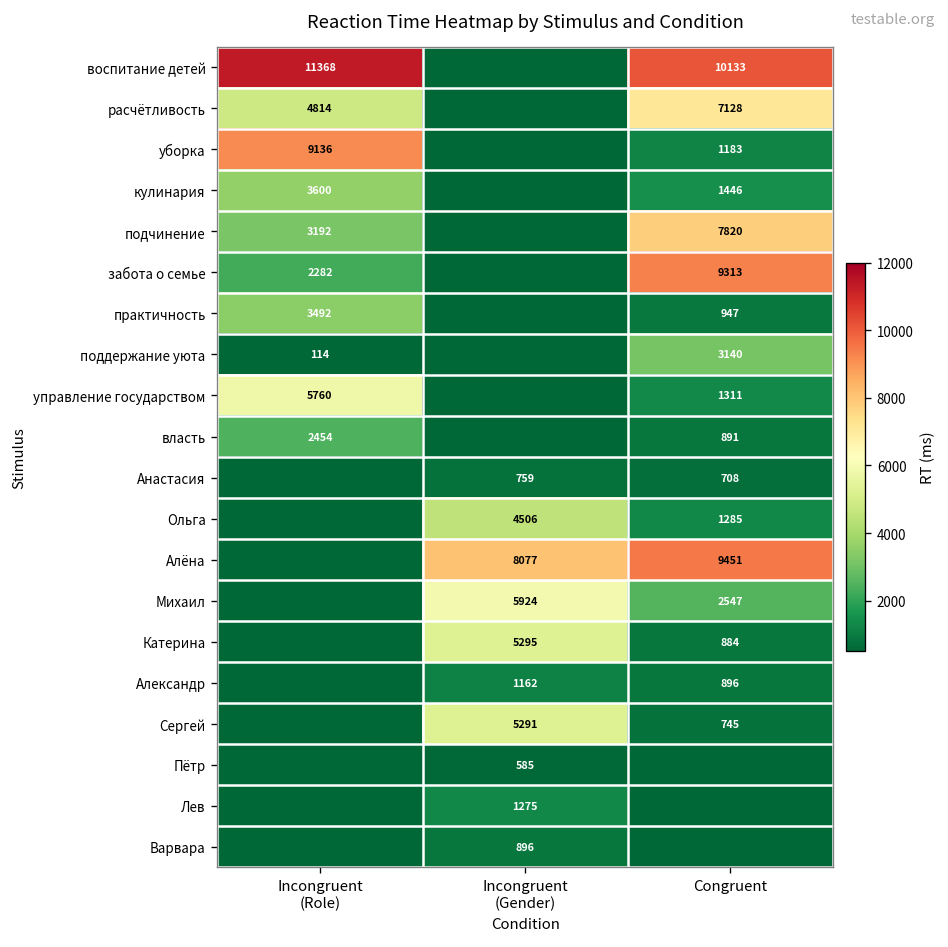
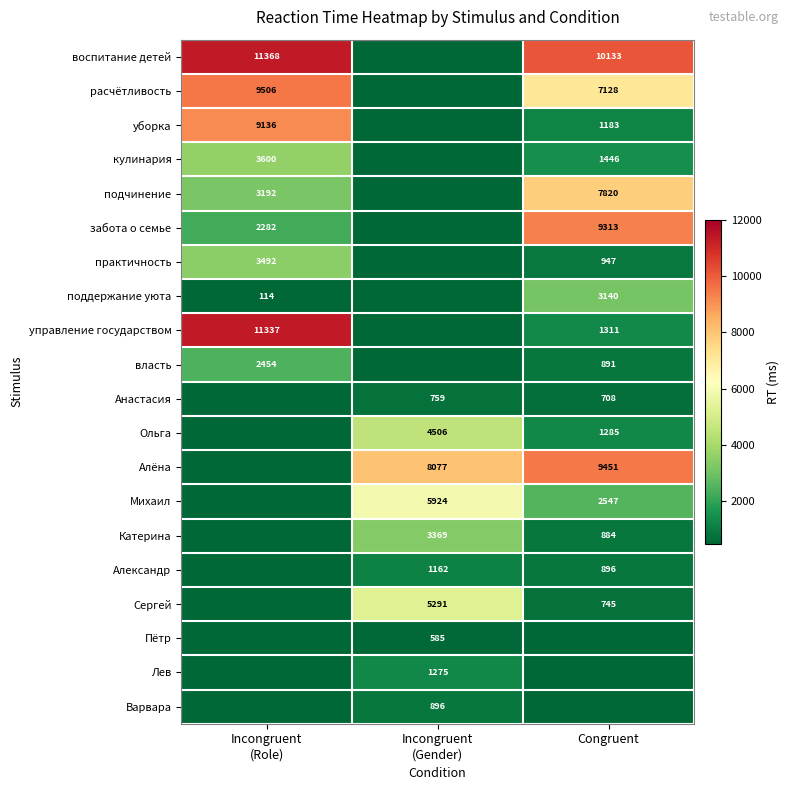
расчётливость, Incongruent (Role): 4814 -> 9506
управление государством, Incongruent (Role): 5760 -> 11337
Катерина, Incongruent (Gender): 5295 -> 3369
